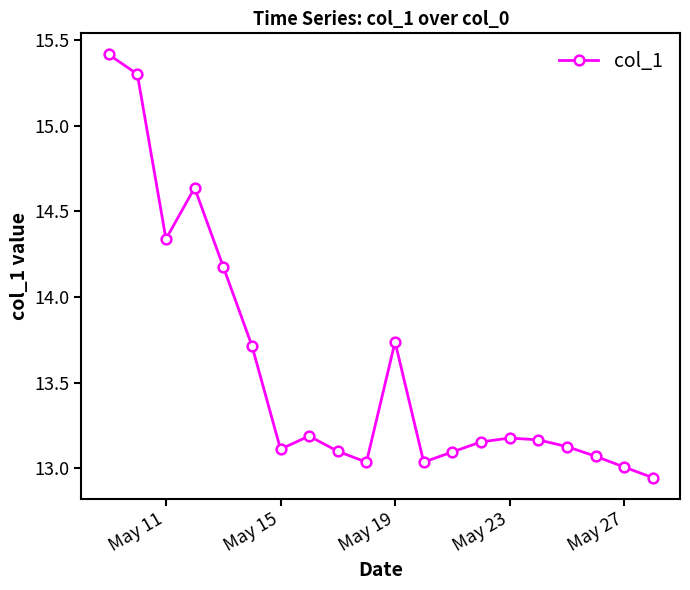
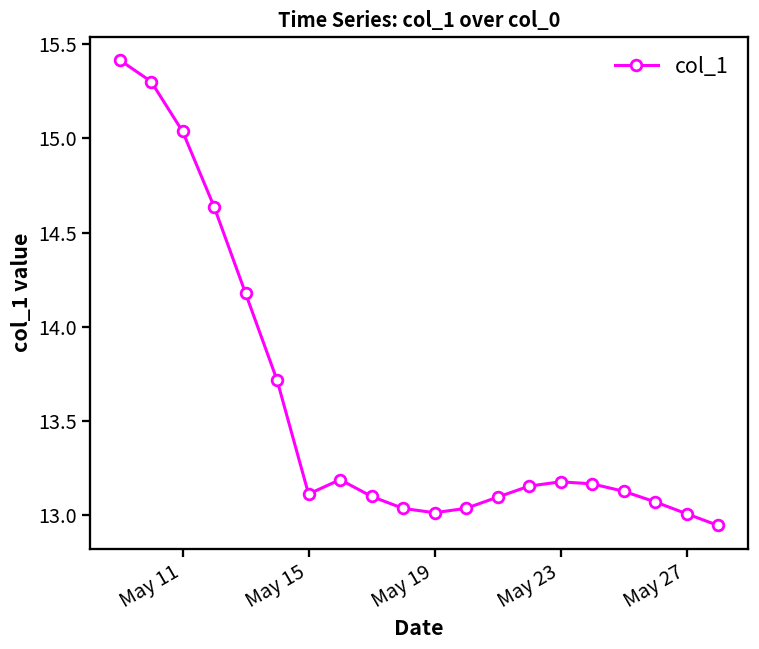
May 11: 14.34 -> 15.04
May 19: 13.74 -> 13.01
